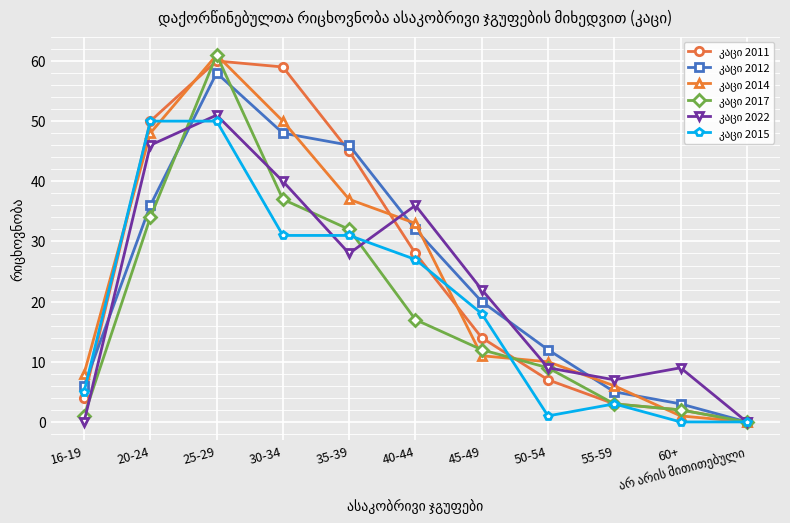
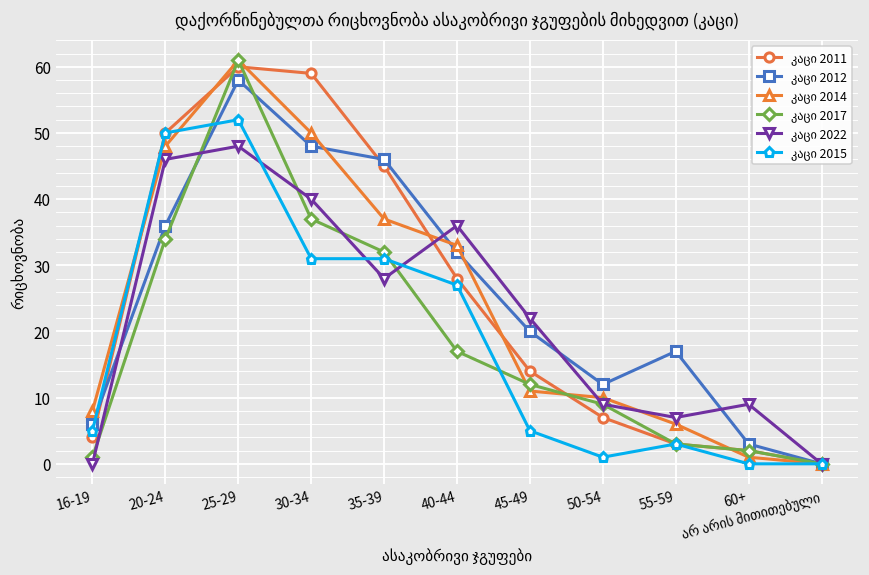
კაცი 2022, 25-29: 51 -> 48
კაცი 2015, 25-29: 50 -> 52
კაცი 2015, 45-49: 18 -> 5
კაცი 2012, 55-59: 5 -> 17
